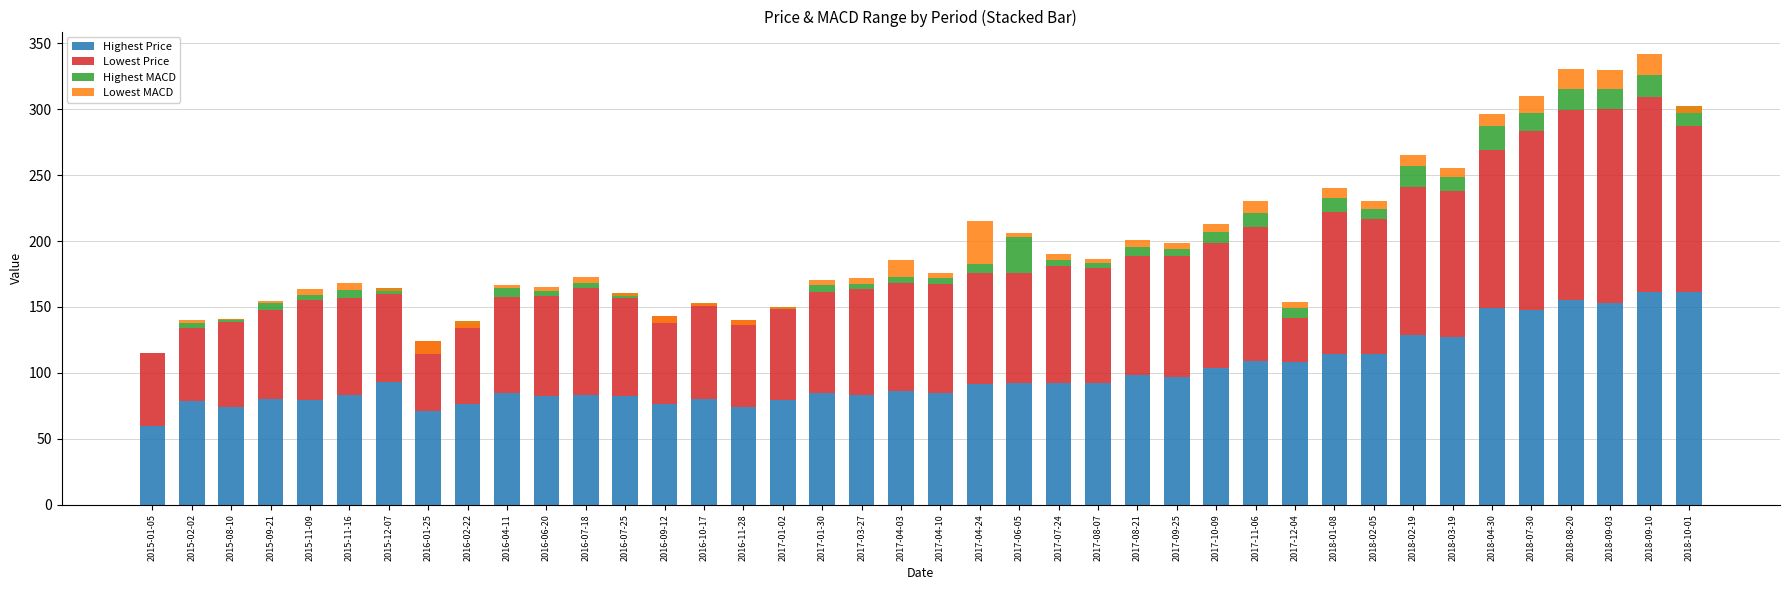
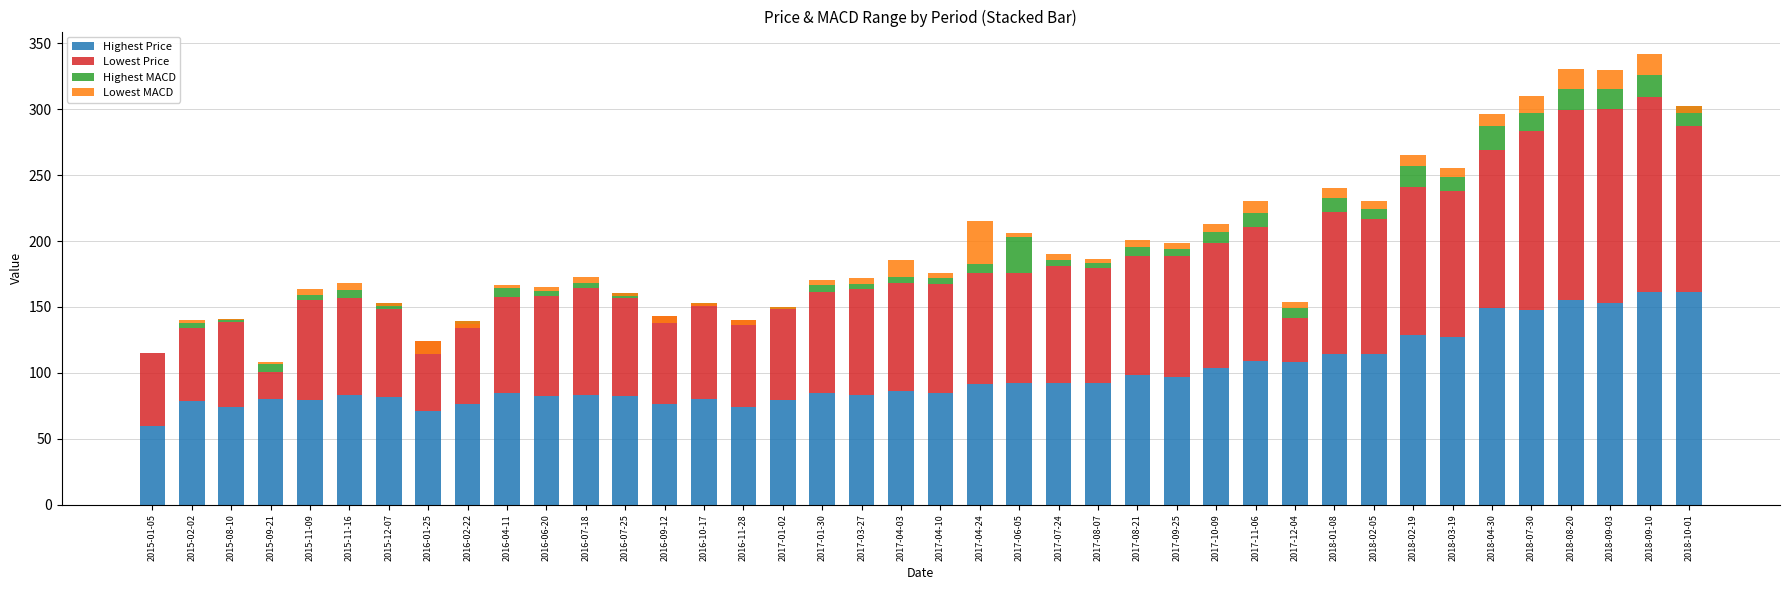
Lowest Price, 2015-09-21: 68 -> 21
Highest Price, 2015-12-07: 93 -> 82
